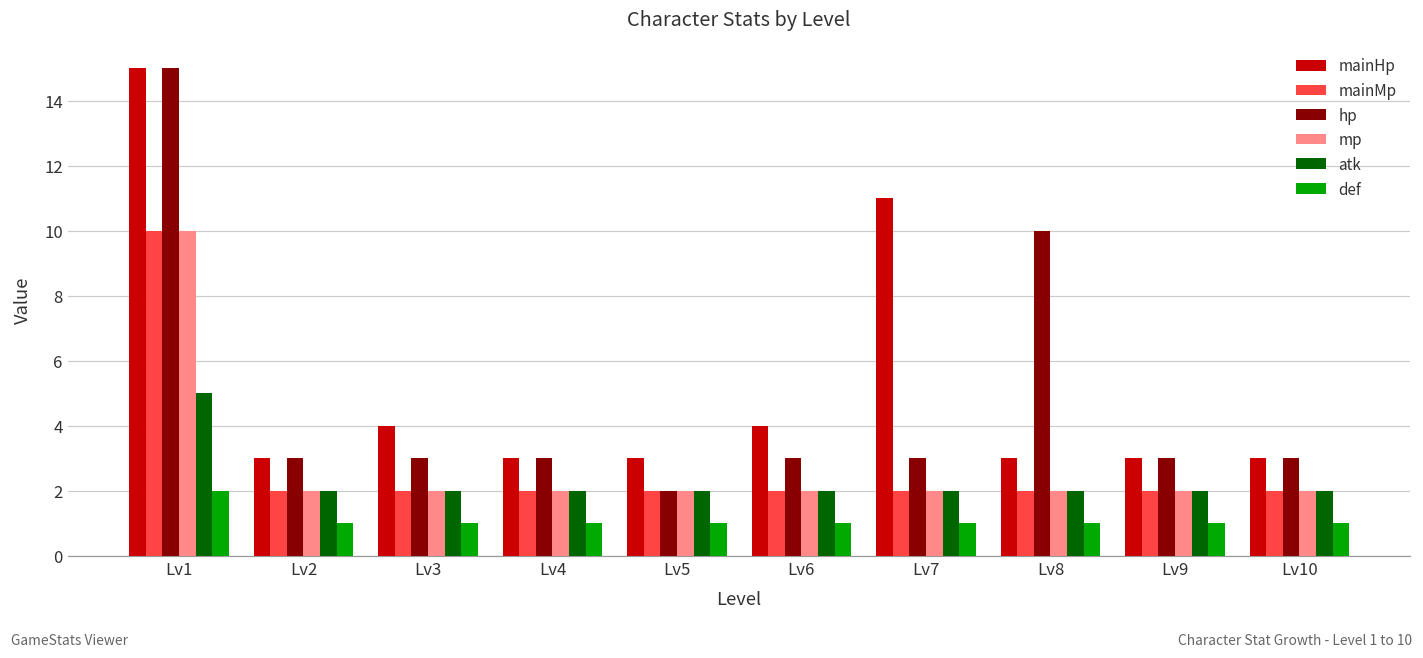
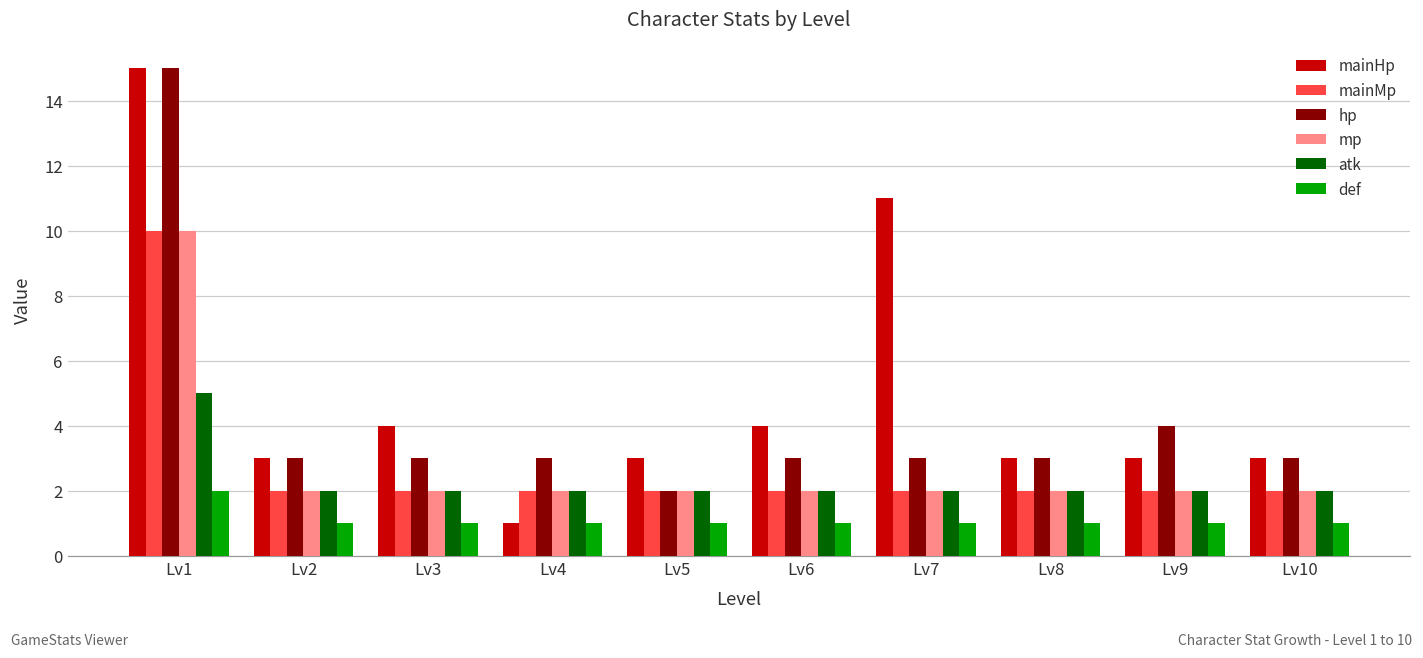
mainHp, Lv4: 3 -> 1
hp, Lv8: 10 -> 3
hp, Lv9: 3 -> 4
